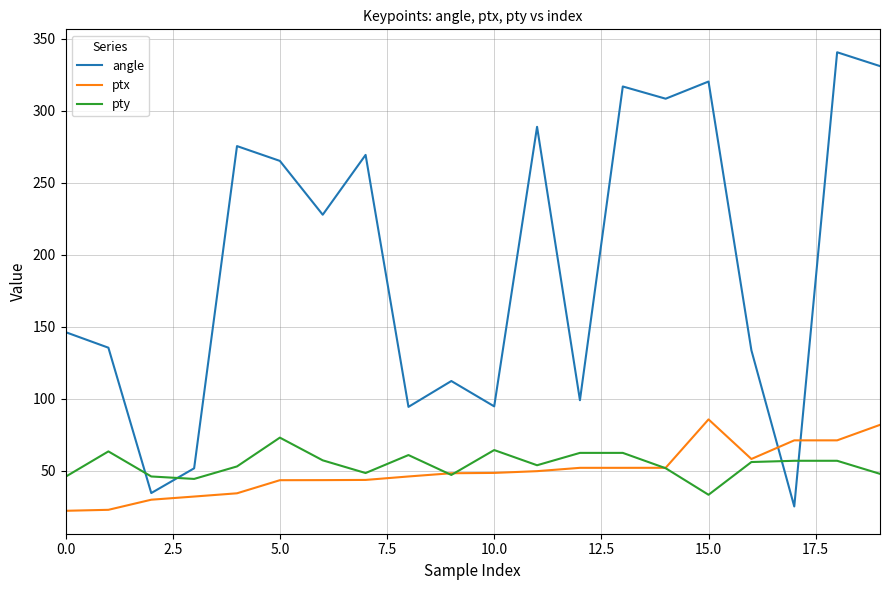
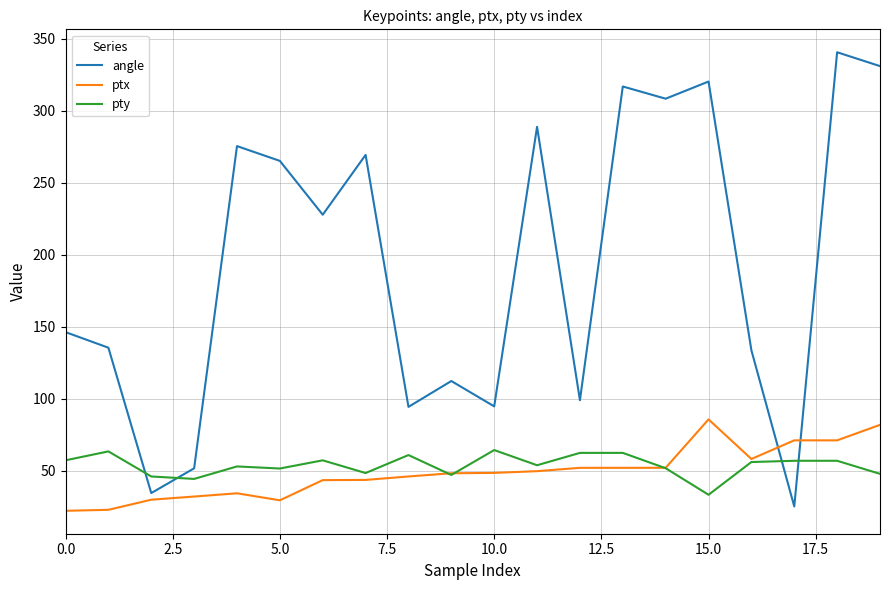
pty, 0.0: 46 -> 57
ptx, 5.0: 44 -> 30
pty, 5.0: 73 -> 52
